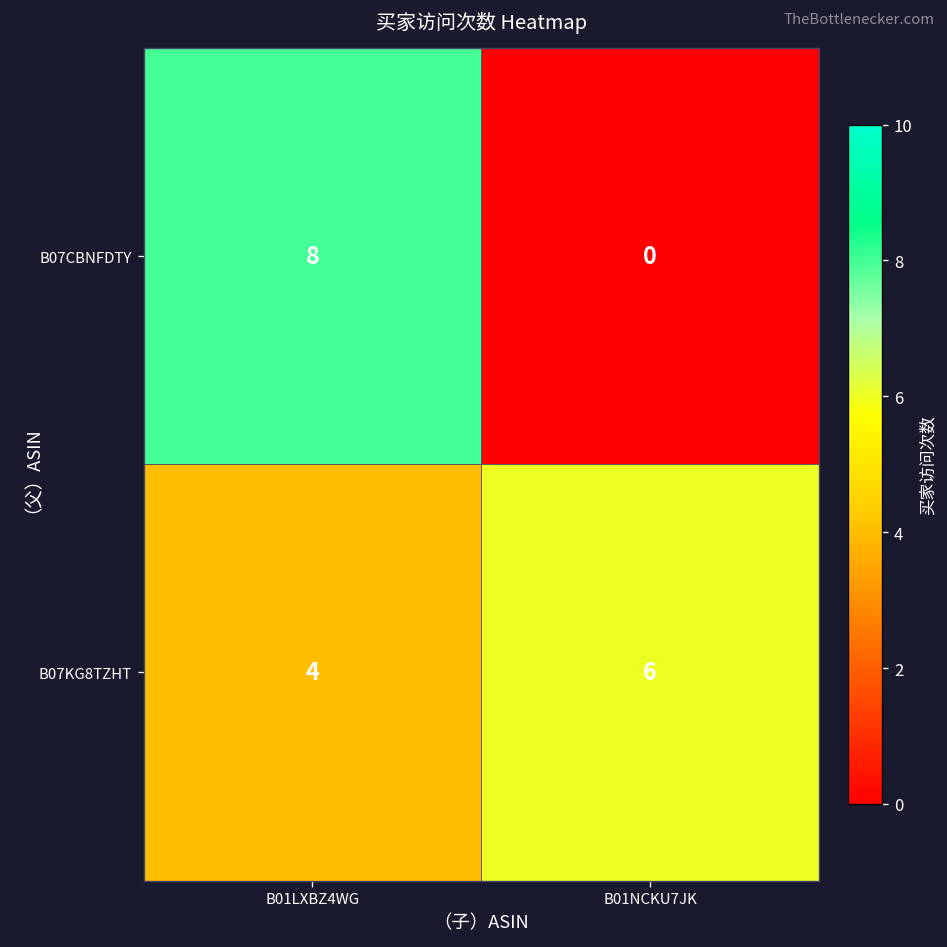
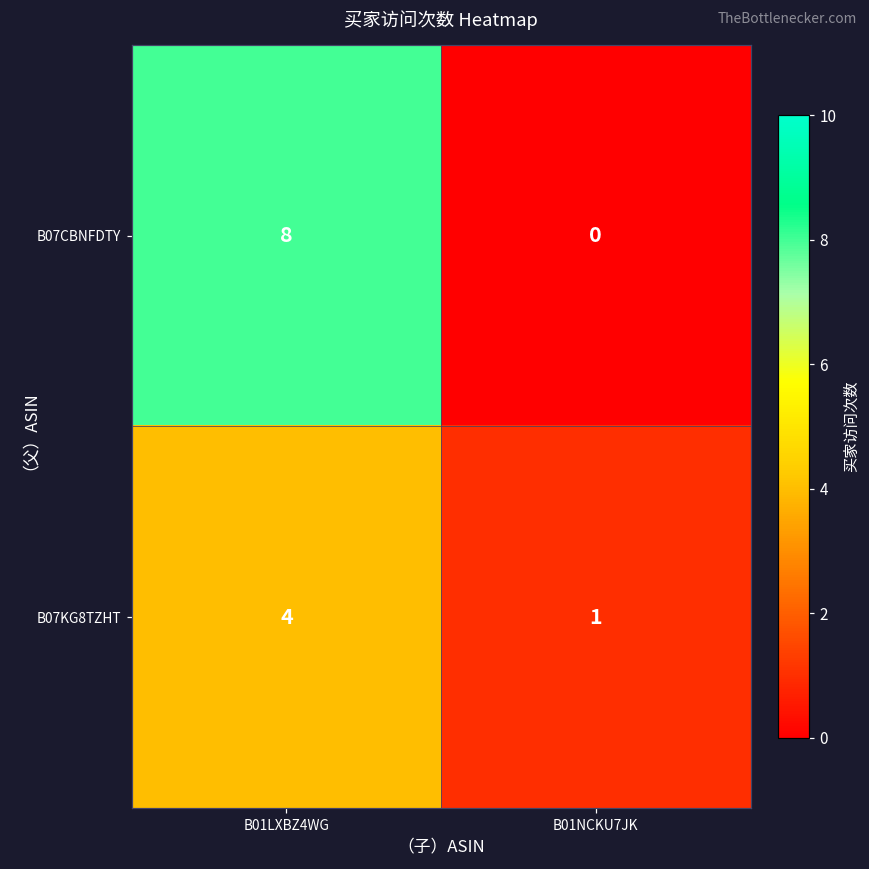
B07KG8TZHT, B01NCKU7JK: 6 -> 1
